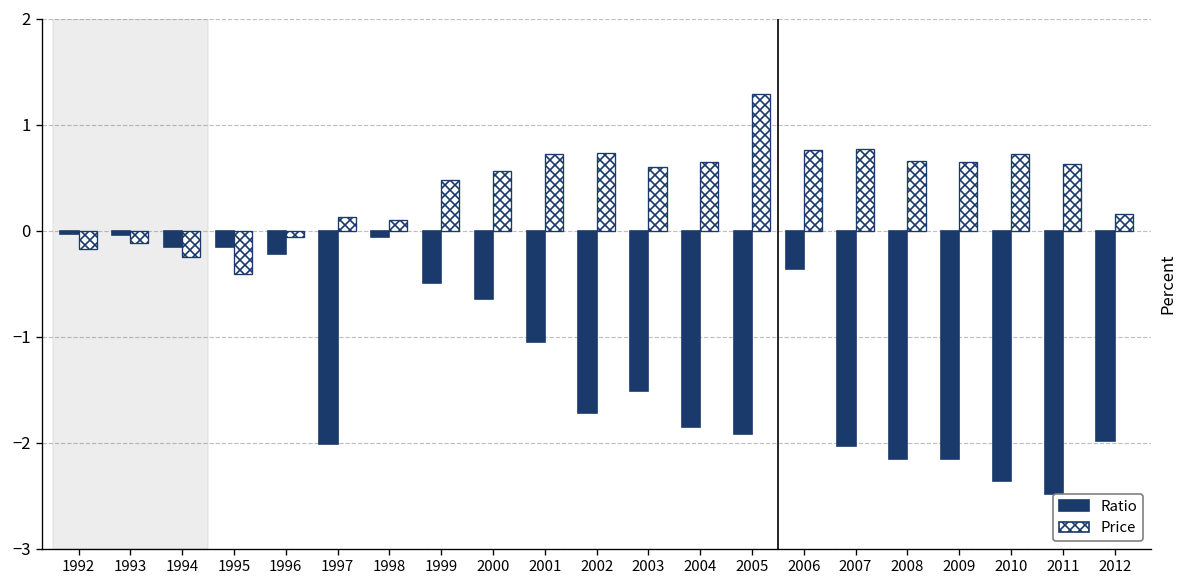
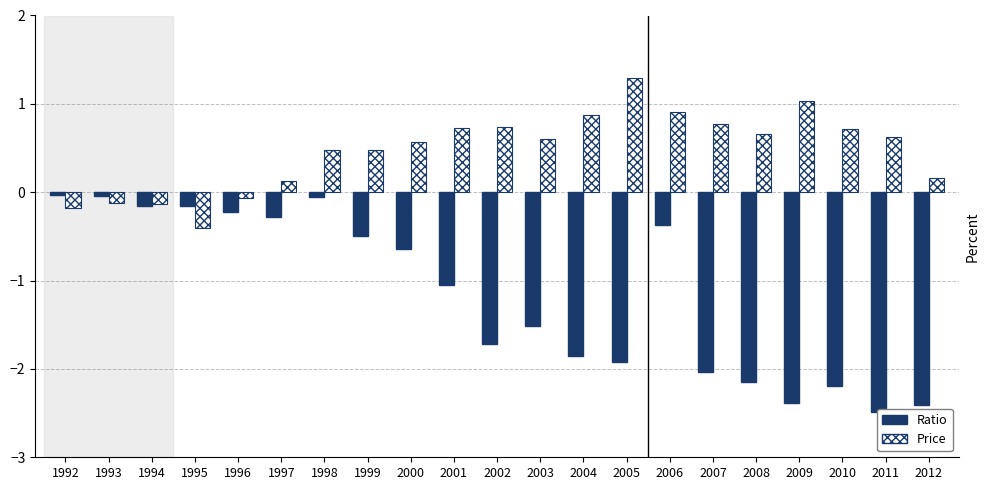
Price, 1994: -0.2 -> -0.1
Ratio, 1997: -2.0 -> -0.3
Price, 1998: 0.1 -> 0.5
Price, 2004: 0.6 -> 0.9
Price, 2006: 0.8 -> 0.9
Ratio, 2009: -2.2 -> -2.4
Price, 2009: 0.7 -> 1.0
Ratio, 2010: -2.4 -> -2.2
Ratio, 2012: -2.0 -> -2.4
